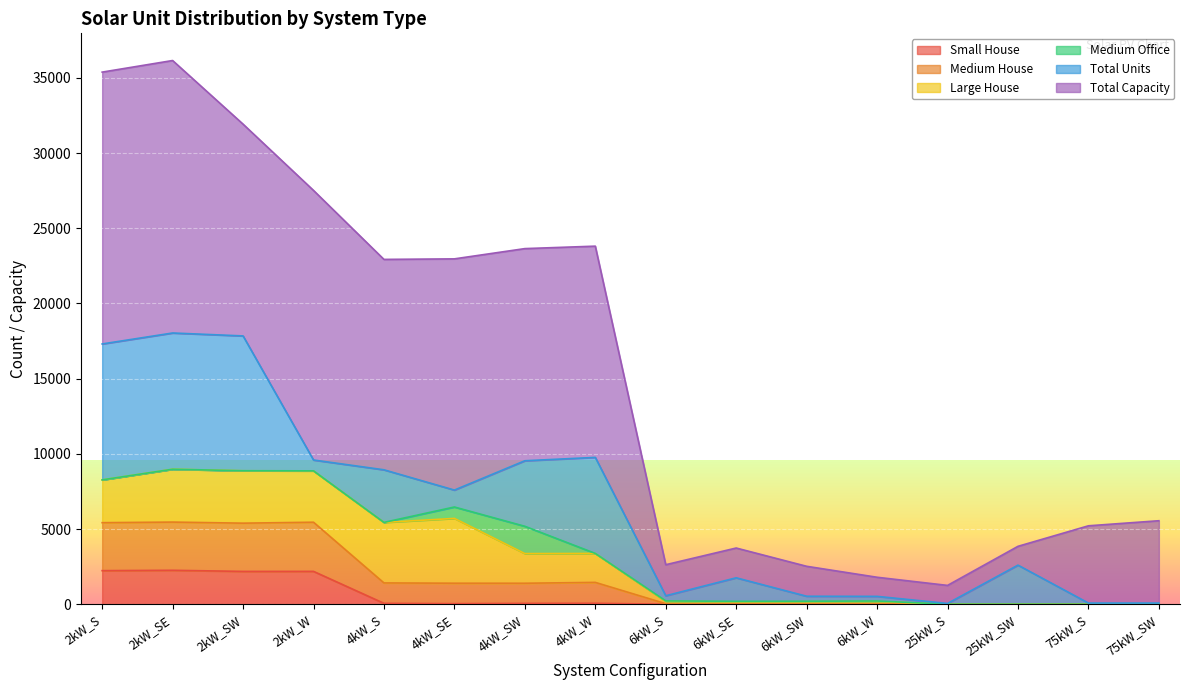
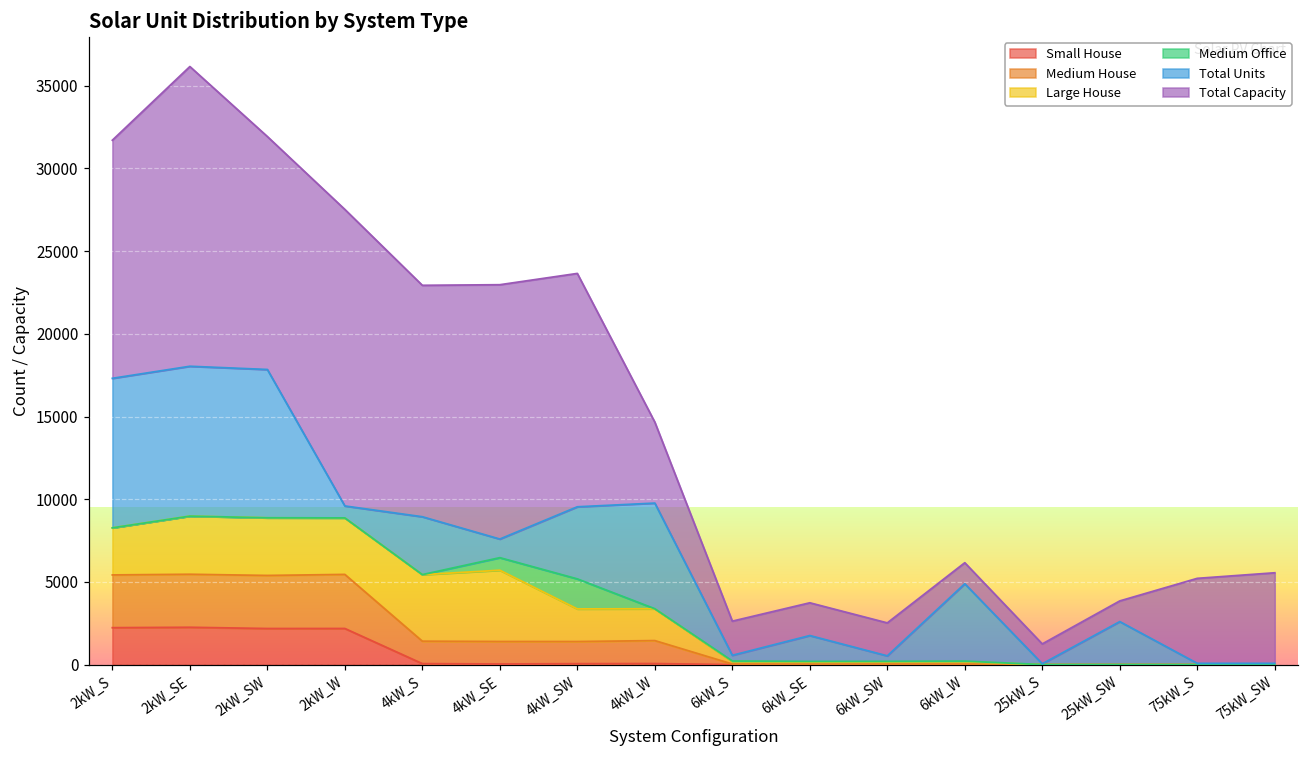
Total Capacity, 2kW_S: 18100 -> 14400
Total Capacity, 4kW_W: 14000 -> 4900
Total Units, 6kW_W: 300 -> 4700
